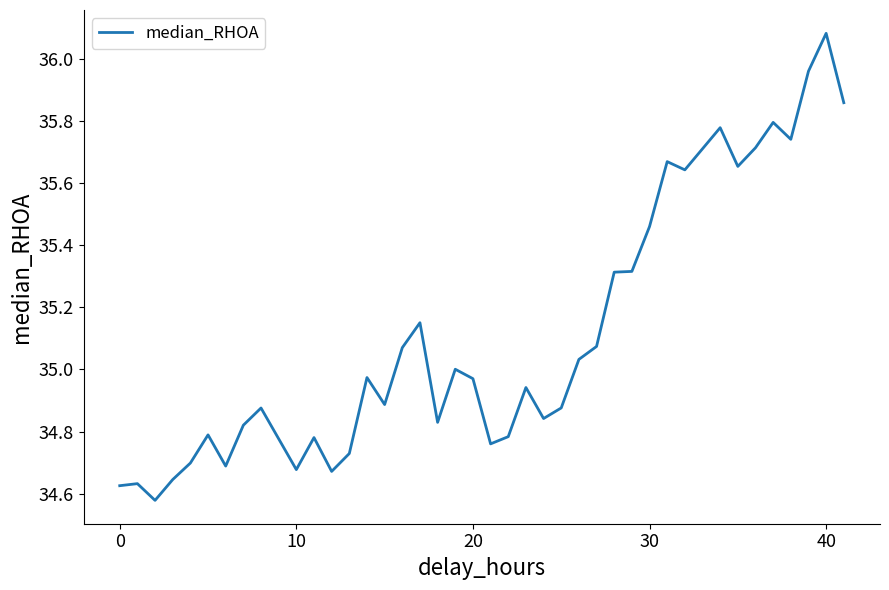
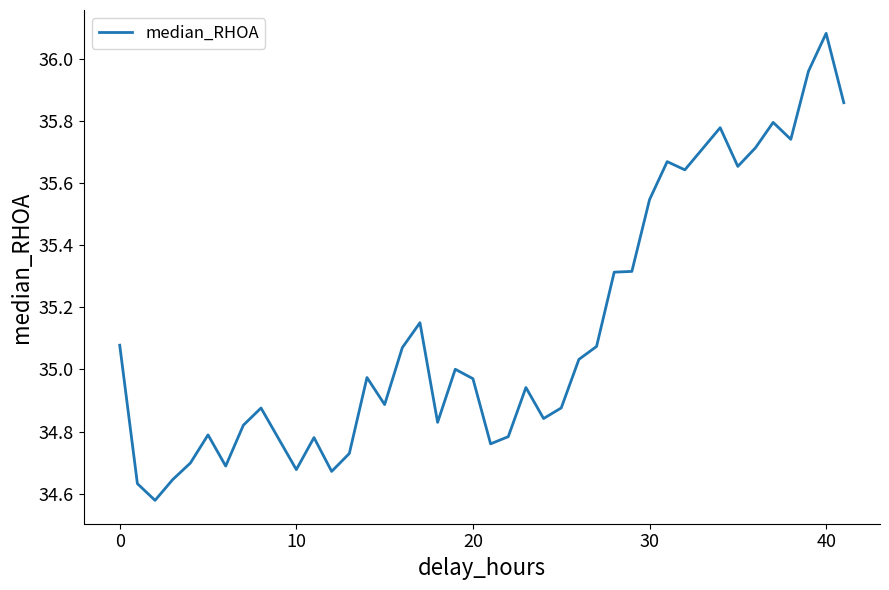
0: 34.63 -> 35.08
30: 35.46 -> 35.55
